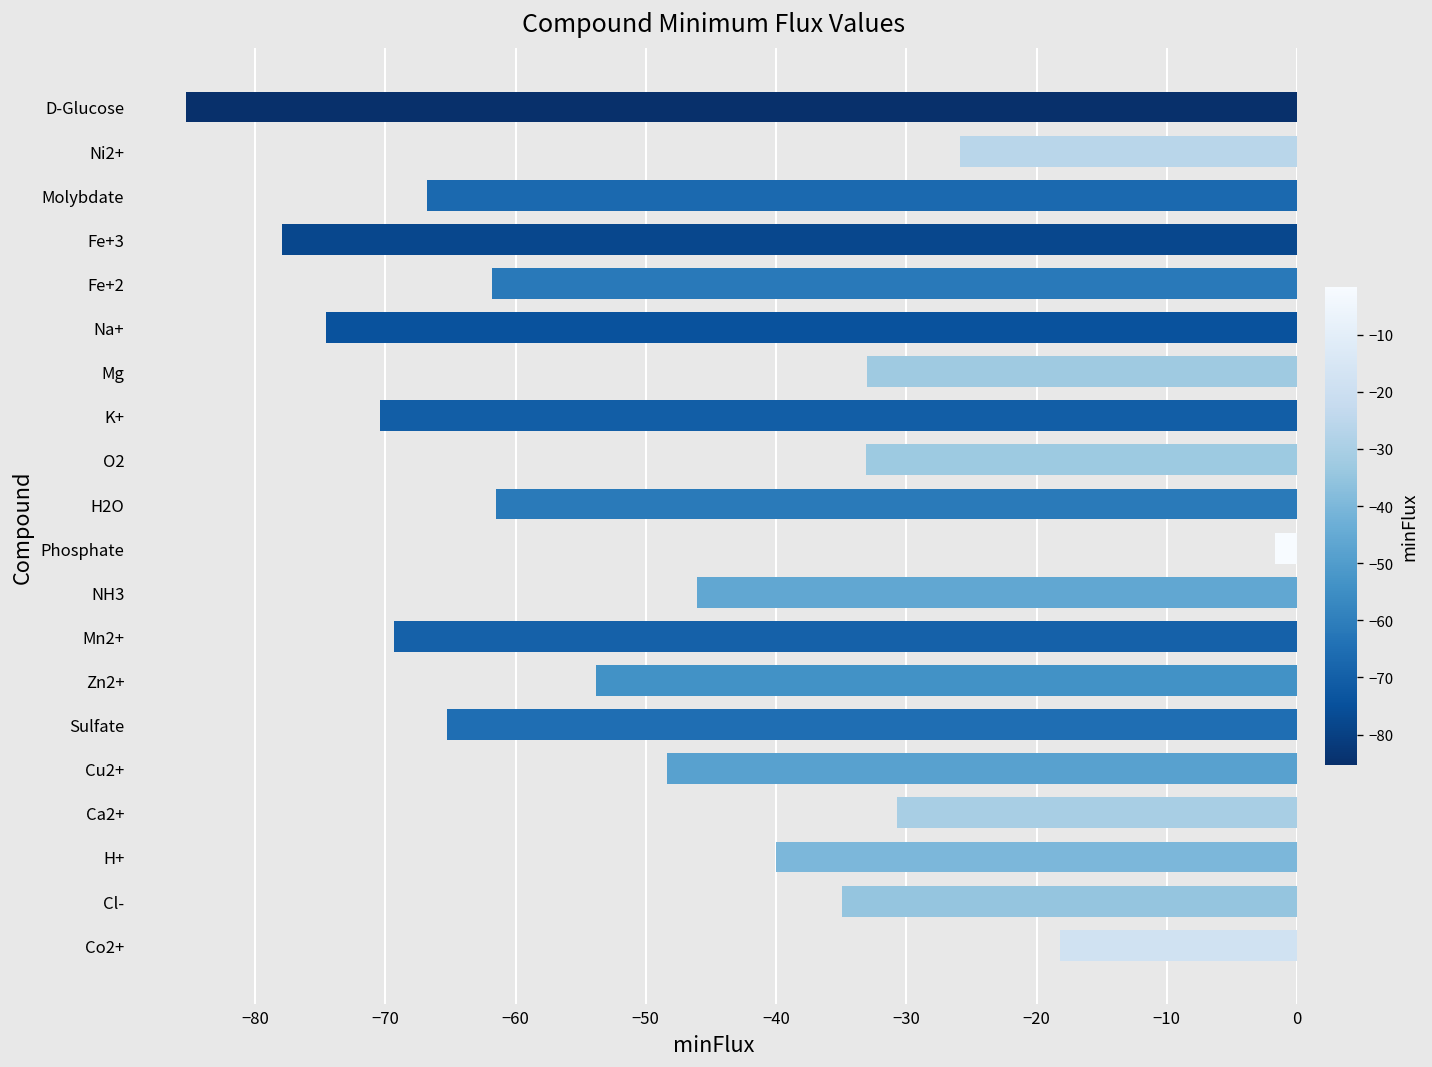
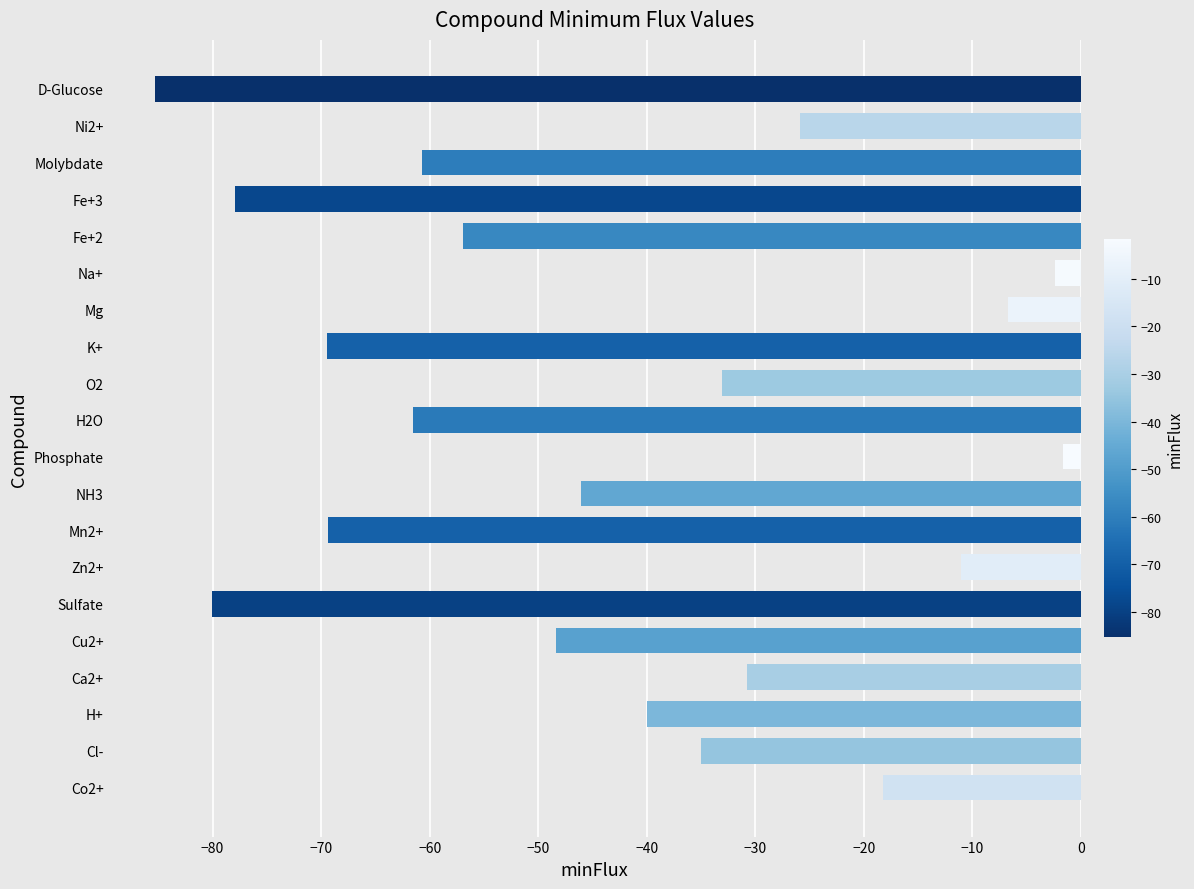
Molybdate: -66.8 -> -60.7
Fe+2: -61.8 -> -56.9
Na+: -74.5 -> -2.3
Mg: -33.0 -> -6.7
K+: -70.4 -> -69.5
Zn2+: -53.8 -> -11.1
Sulfate: -65.2 -> -80.1
